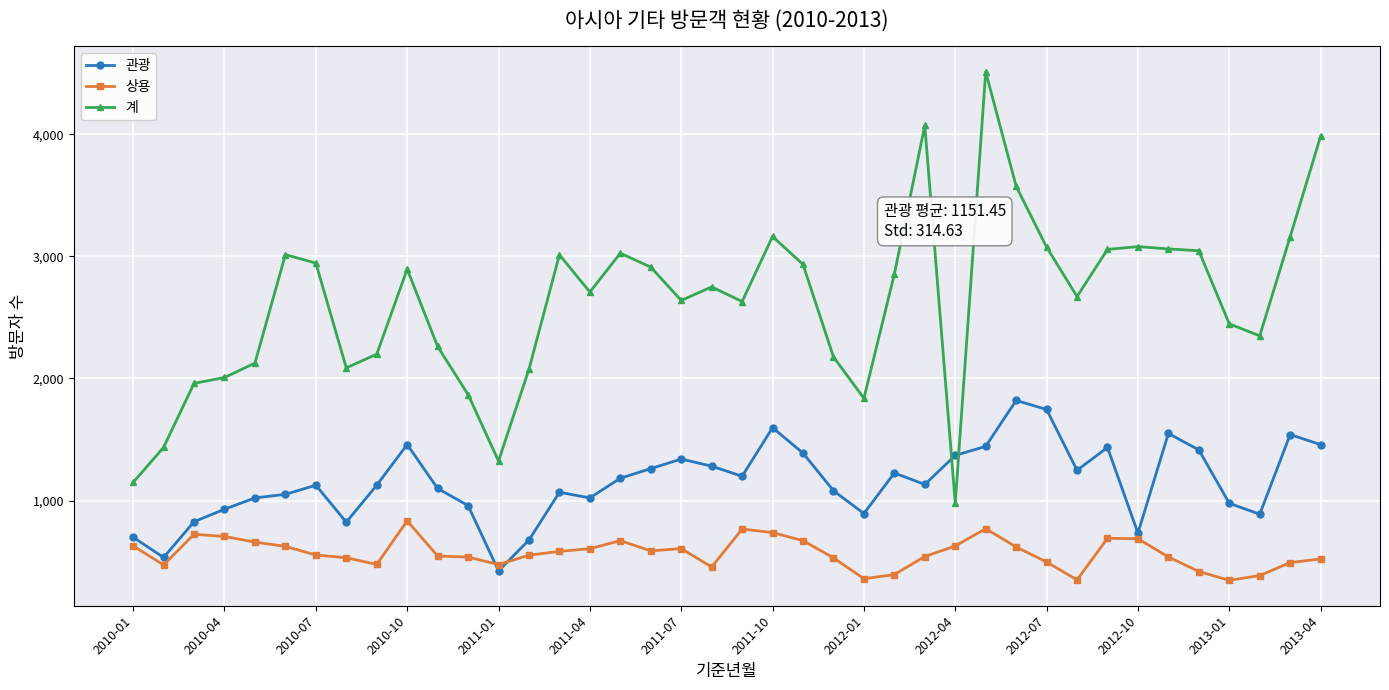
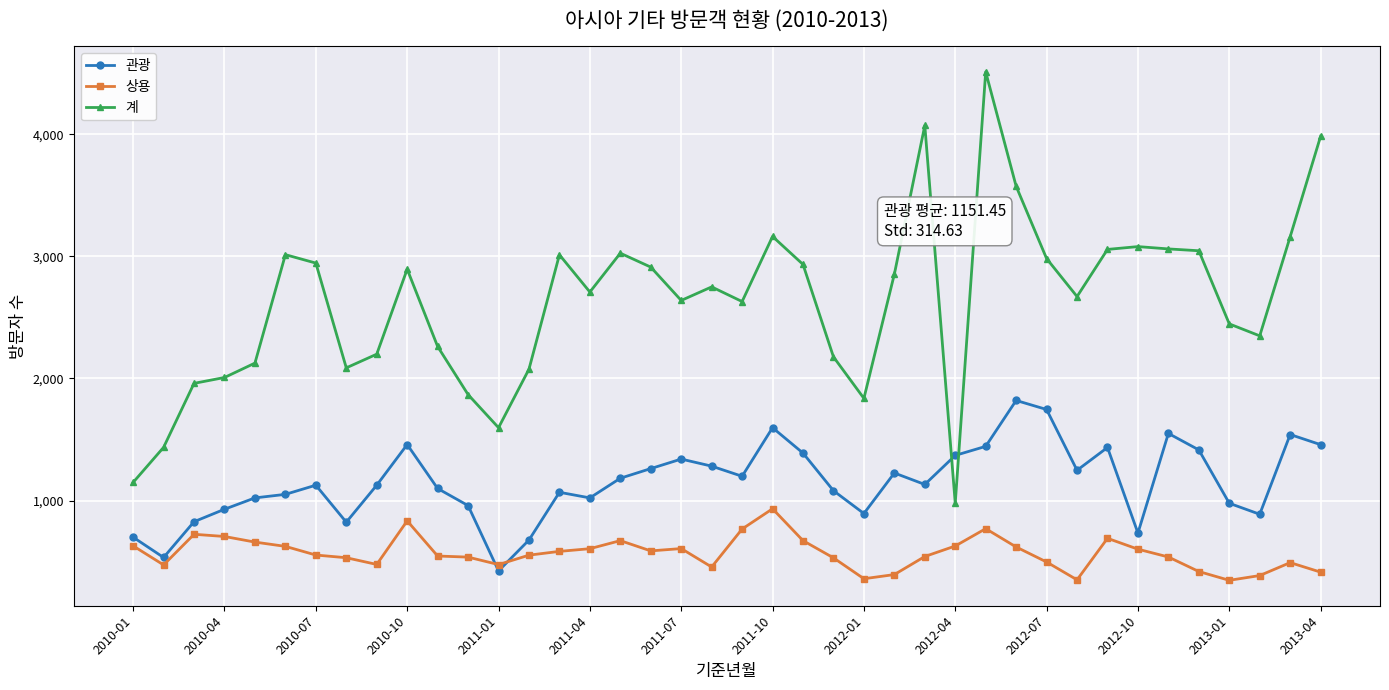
계, 2011-01: 1,320 -> 1,600
상용, 2011-10: 740 -> 930
계, 2012-07: 3,080 -> 2,980
상용, 2012-10: 690 -> 600
상용, 2013-04: 520 -> 410
